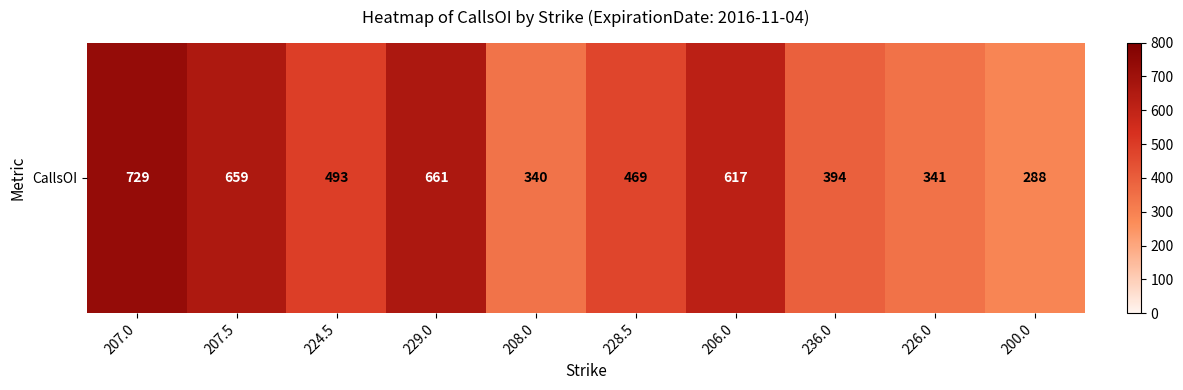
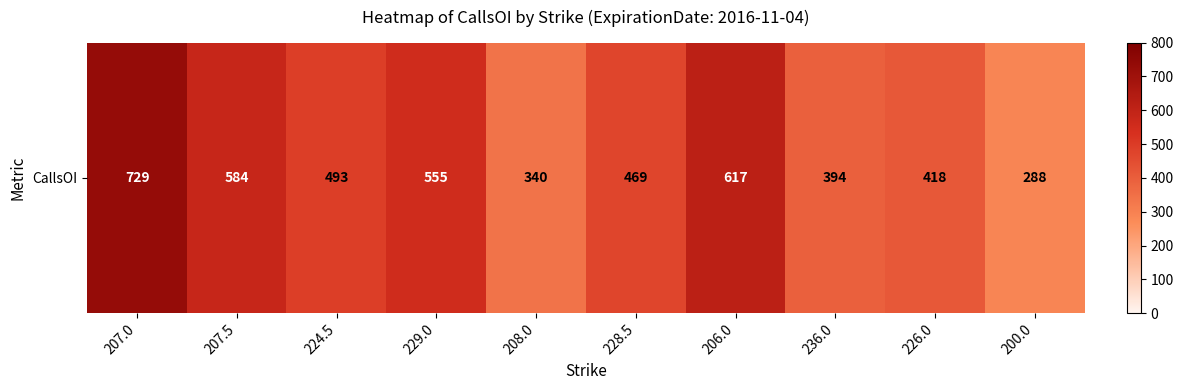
CallsOI, 207.5: 659 -> 584
CallsOI, 229.0: 661 -> 555
CallsOI, 226.0: 341 -> 418
